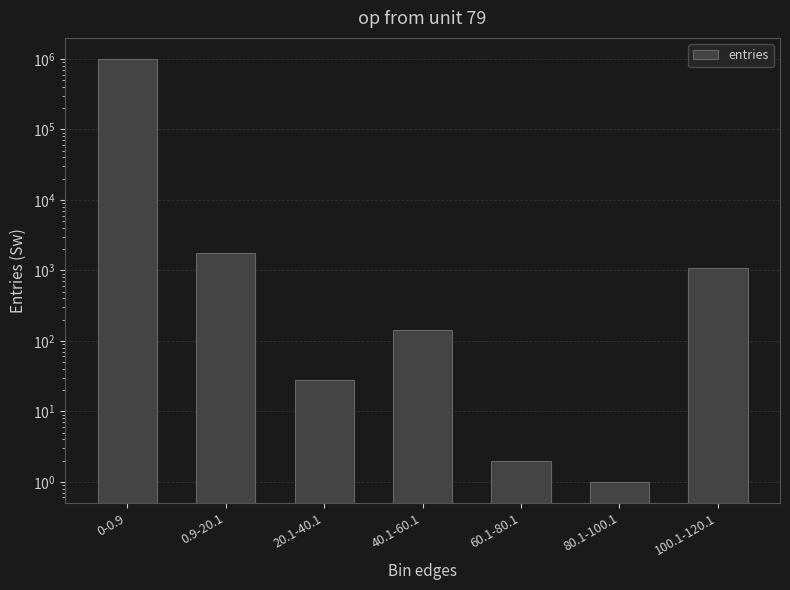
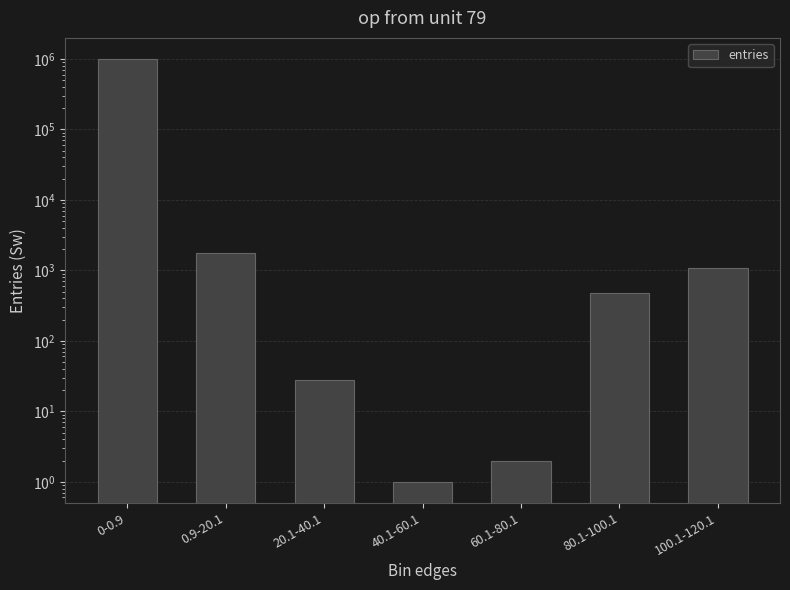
40.1-60.1: 140 -> 1
80.1-100.1: 1 -> 500
